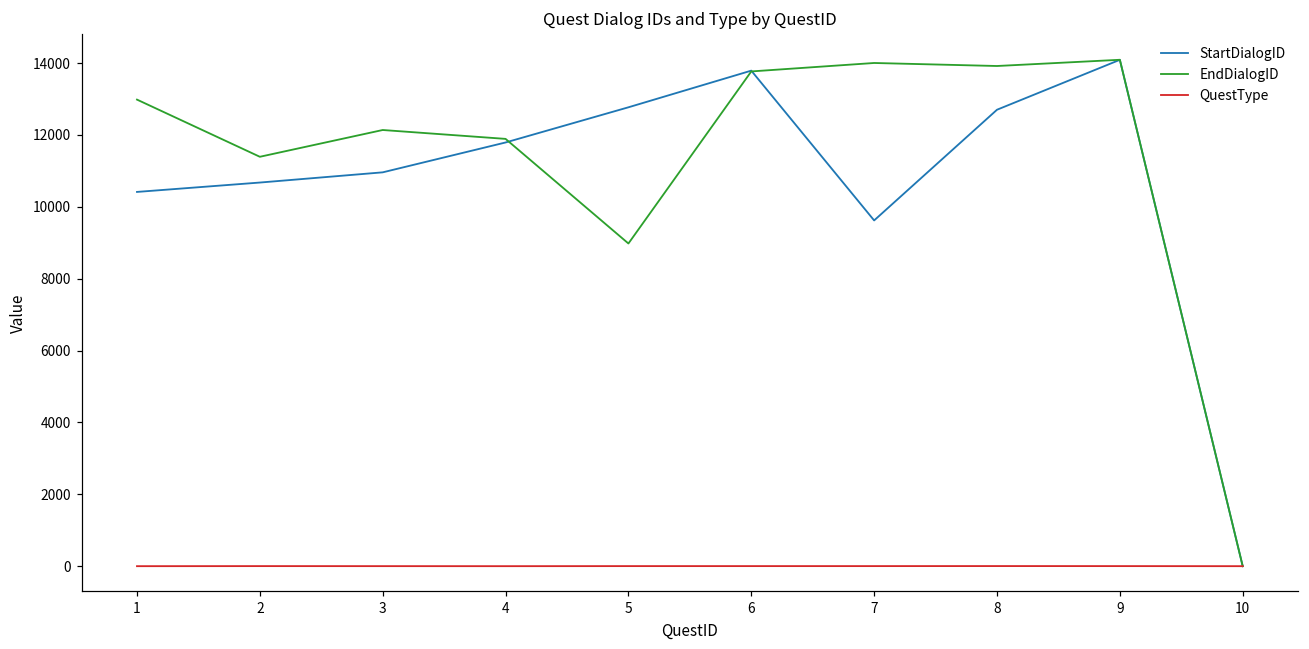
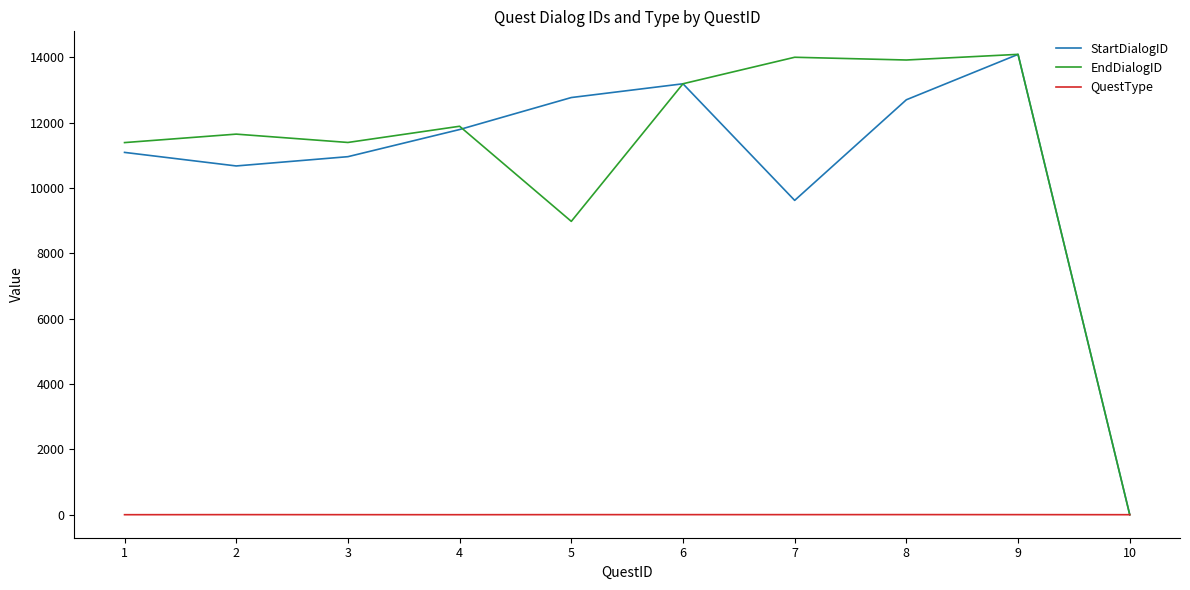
StartDialogID, 1: 10400 -> 11100
EndDialogID, 1: 13000 -> 11400
EndDialogID, 2: 11400 -> 11600
EndDialogID, 3: 12100 -> 11400
StartDialogID, 6: 13800 -> 13200
EndDialogID, 6: 13800 -> 13200
